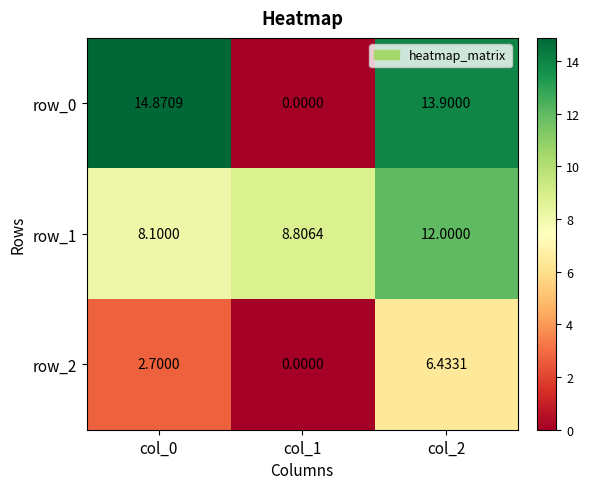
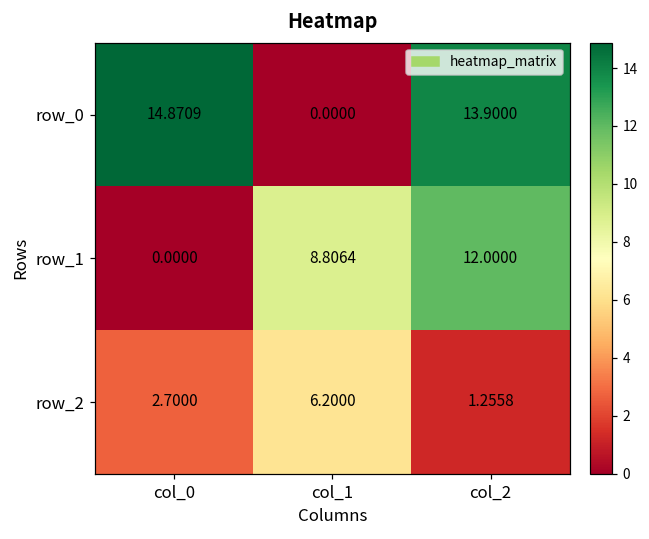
row_1, col_0: 8.1000 -> 0.0000
row_2, col_1: 0.0000 -> 6.2000
row_2, col_2: 6.4331 -> 1.2558
